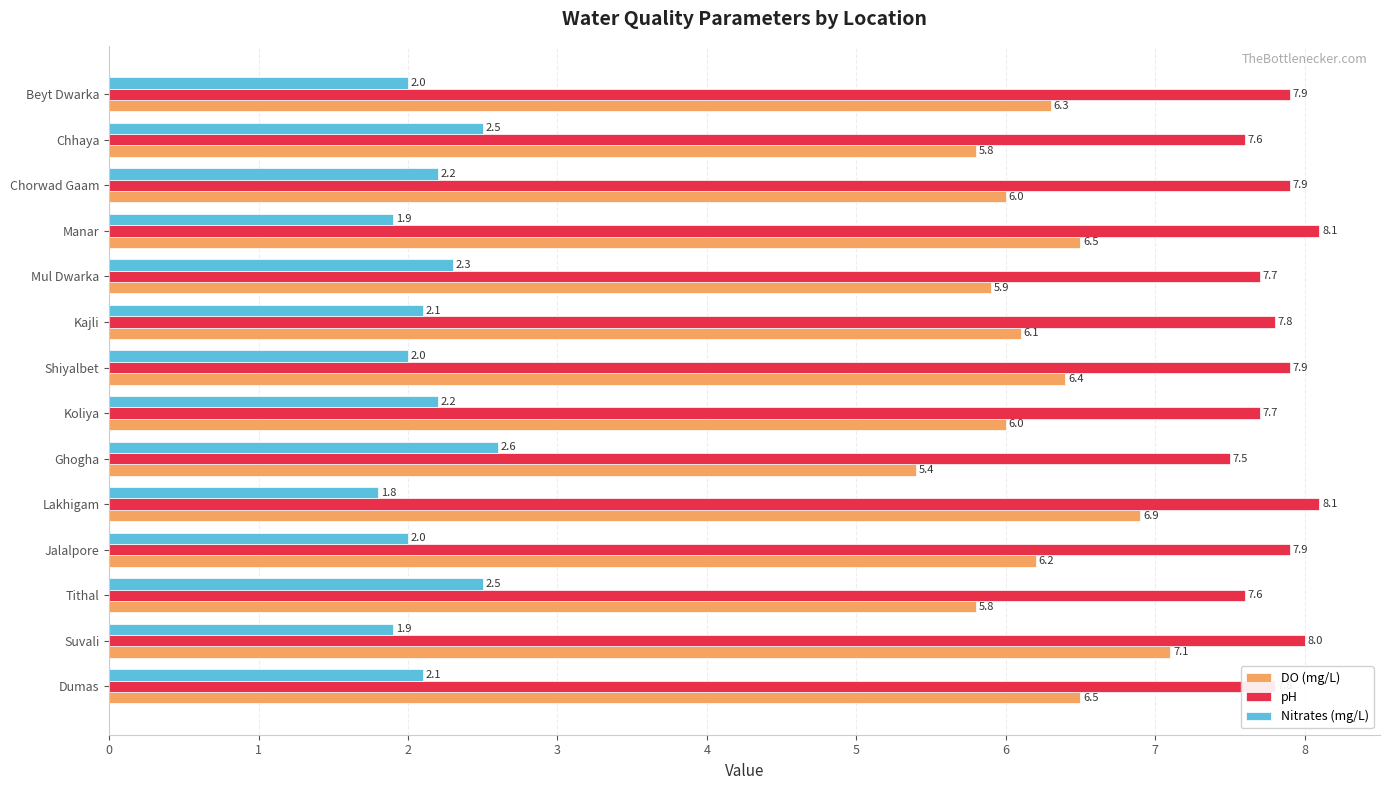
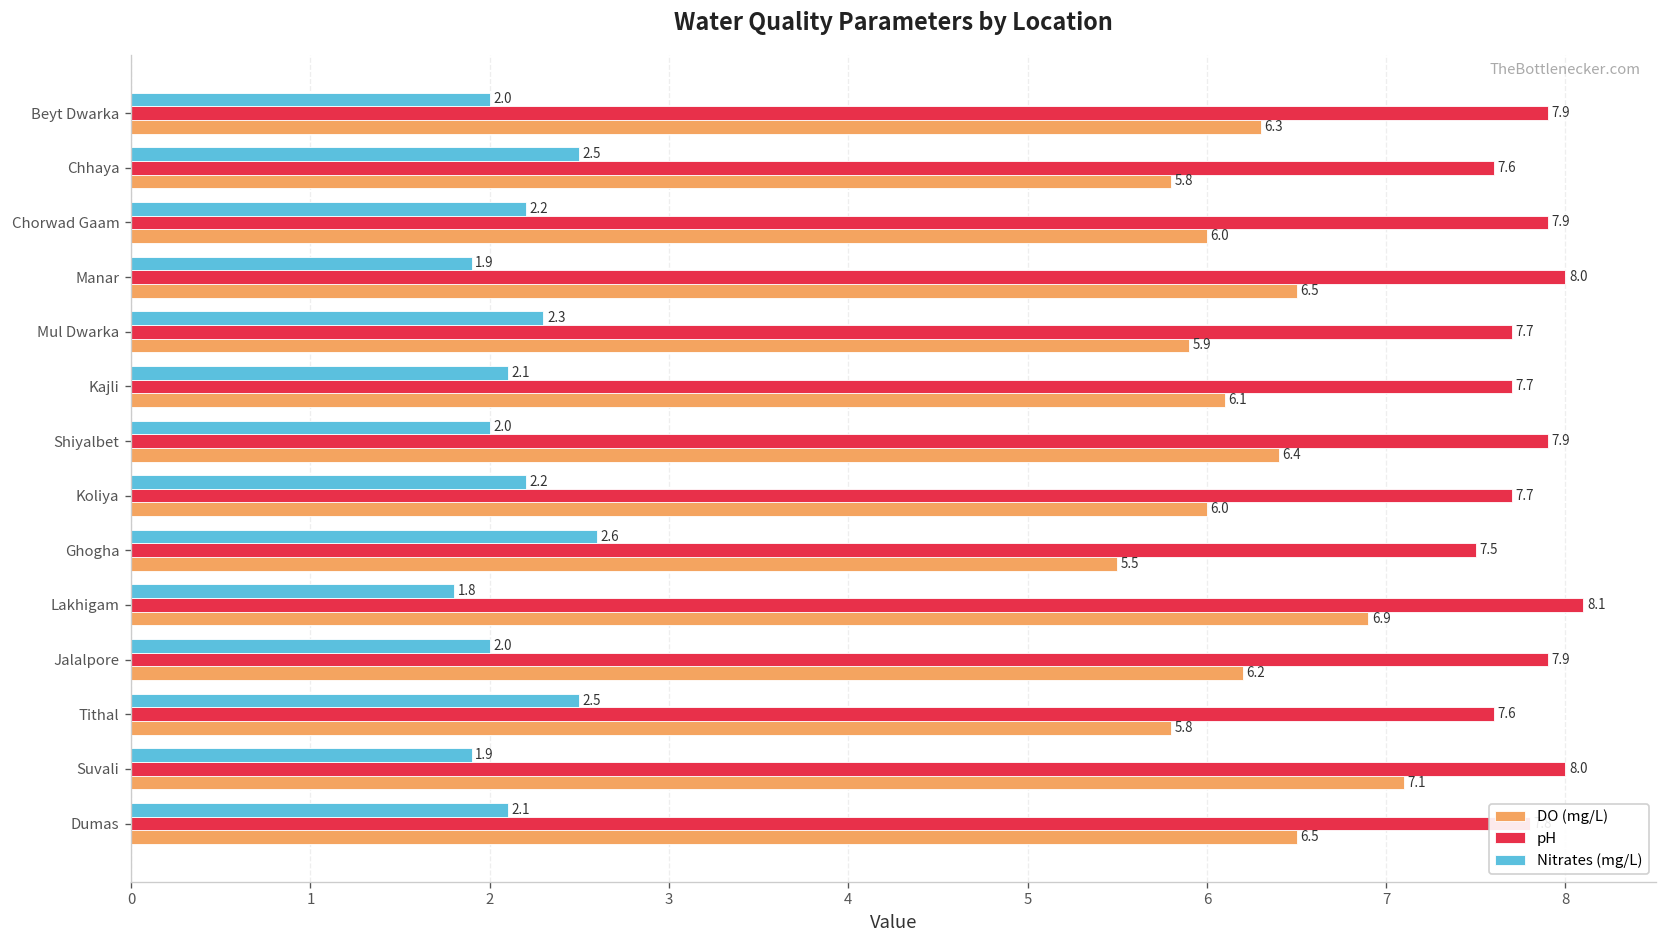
pH, Manar: 8.1 -> 8.0
pH, Kajli: 7.8 -> 7.7
DO (mg/L), Ghogha: 5.4 -> 5.5
